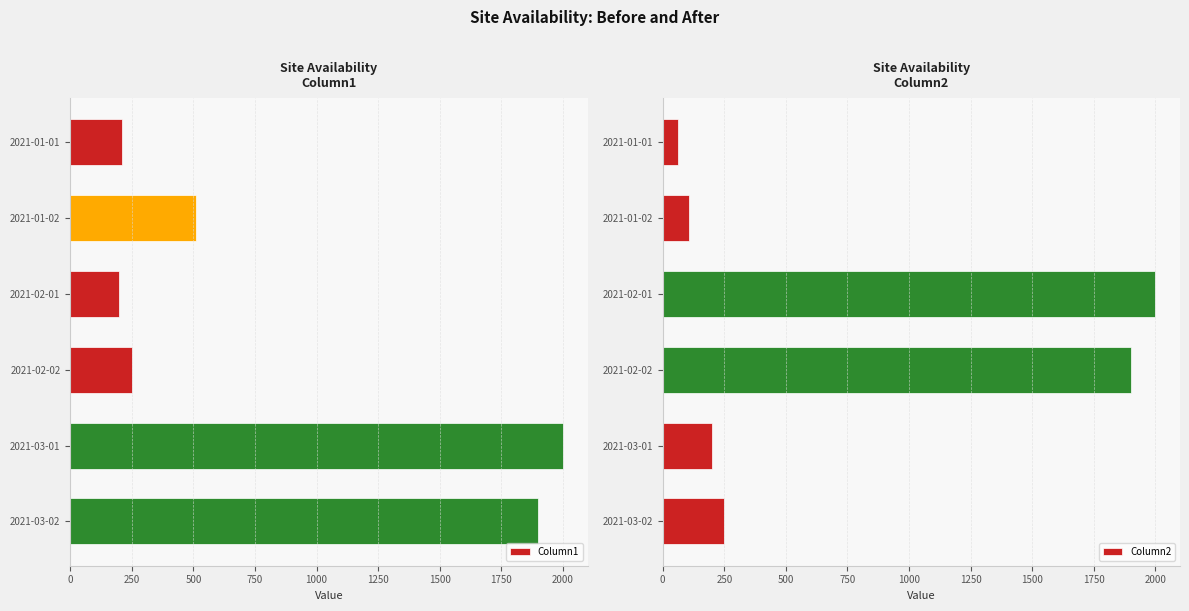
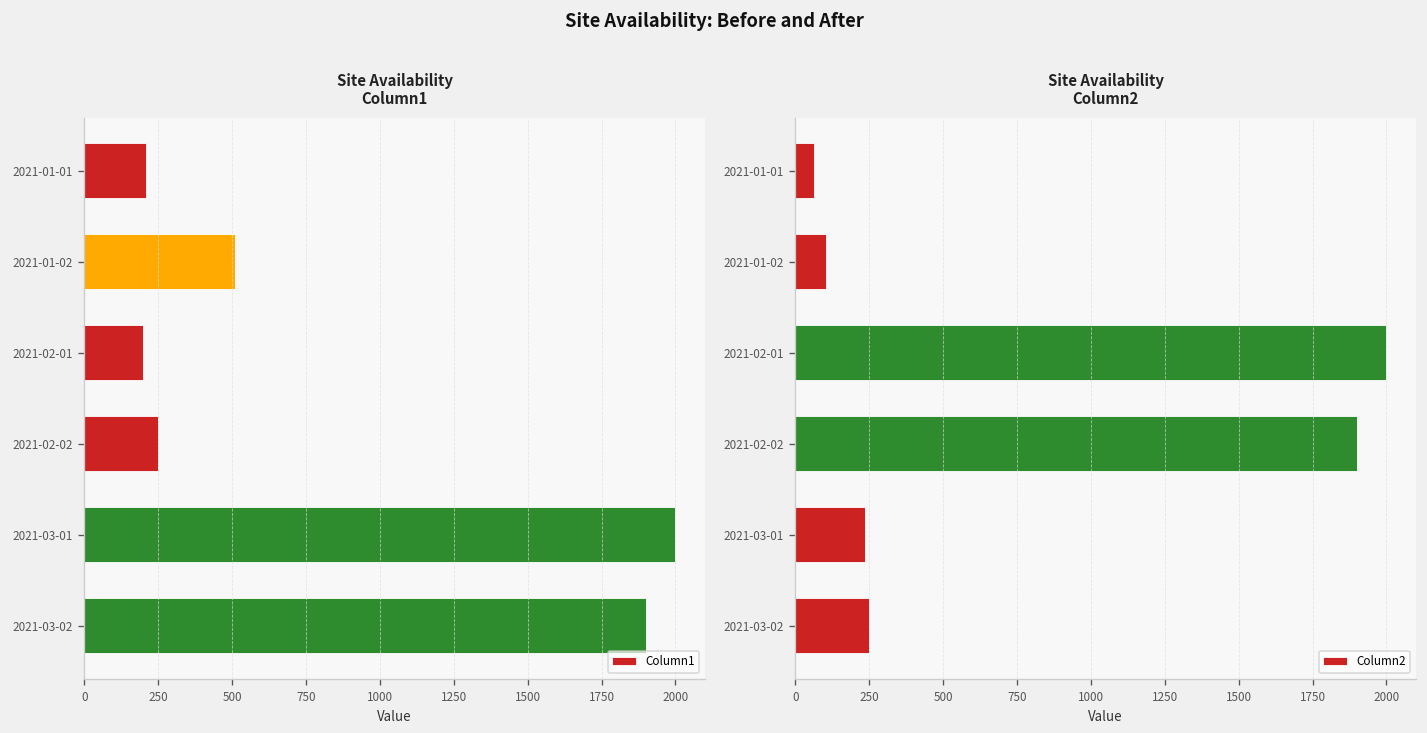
Site Availability Column2, 2021-03-01: 200 -> 240
